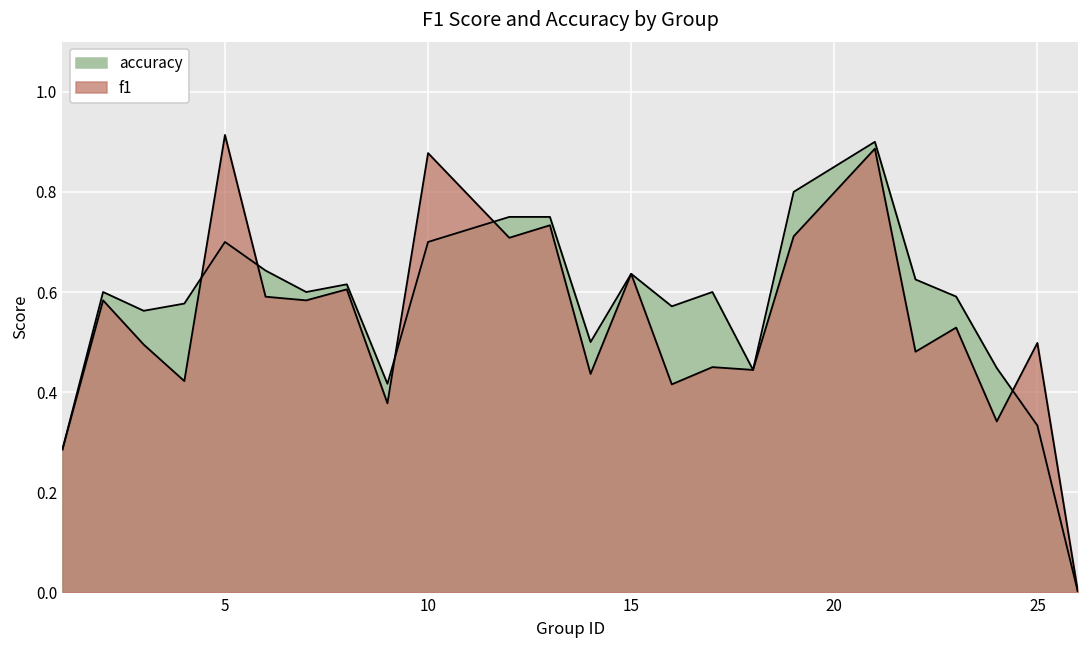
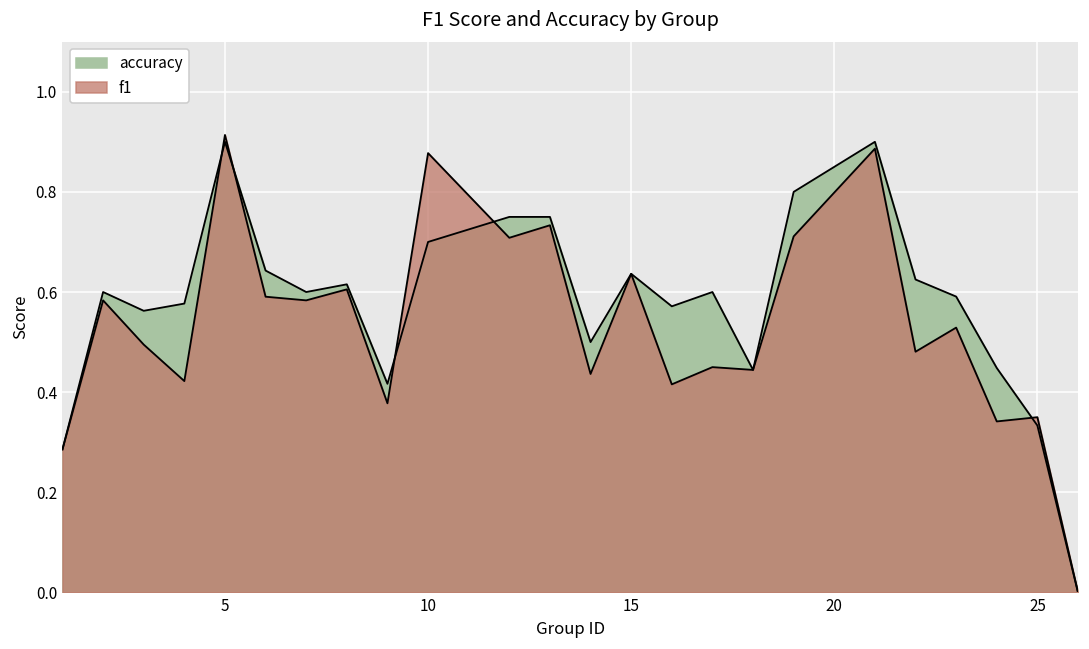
accuracy, 5: 0.7 -> 0.9
f1, 25: 0.50 -> 0.35
